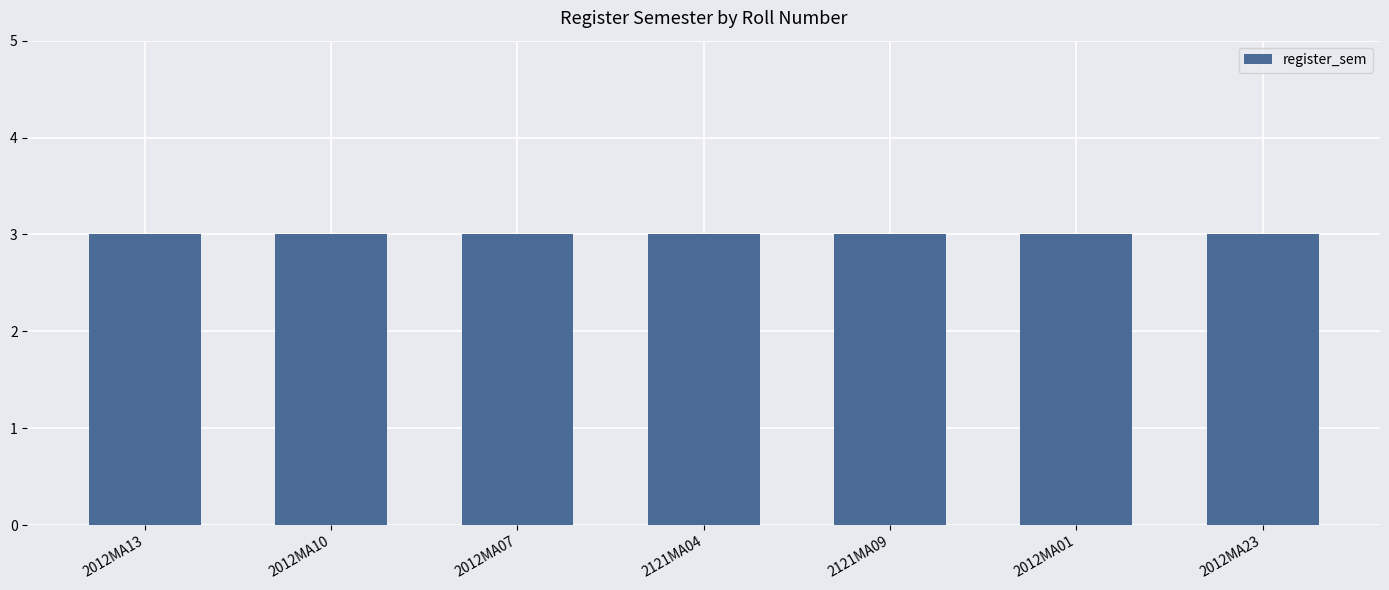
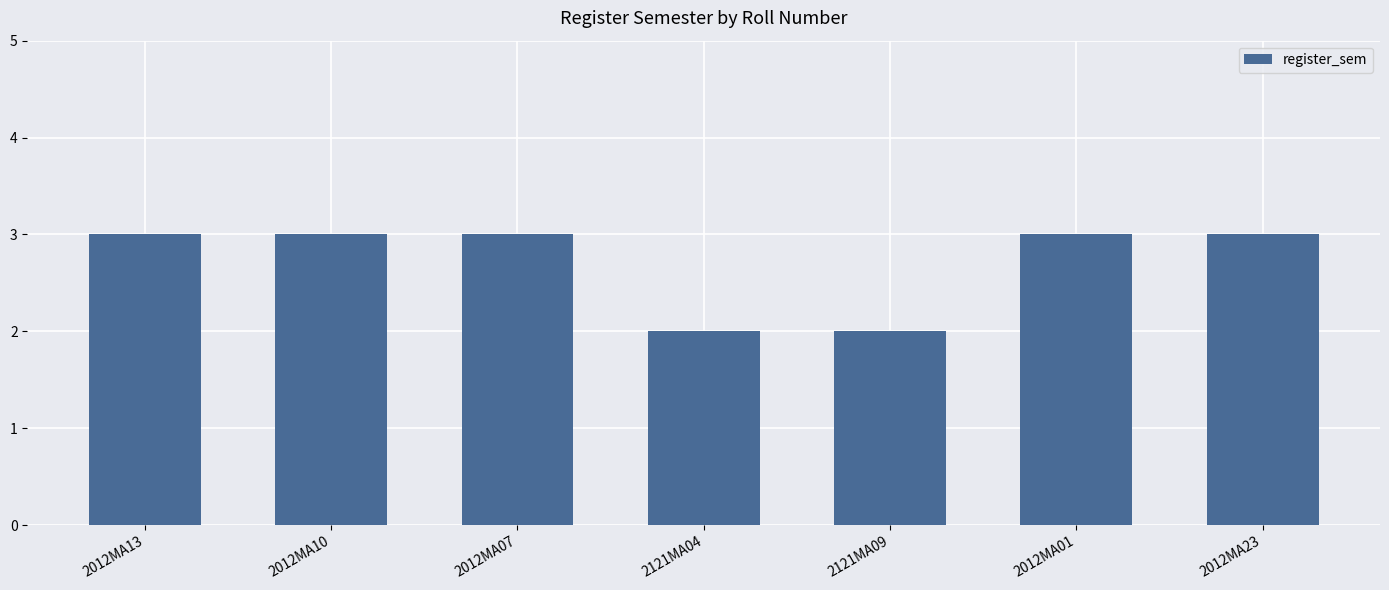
2121MA04: 3 -> 2
2121MA09: 3 -> 2
